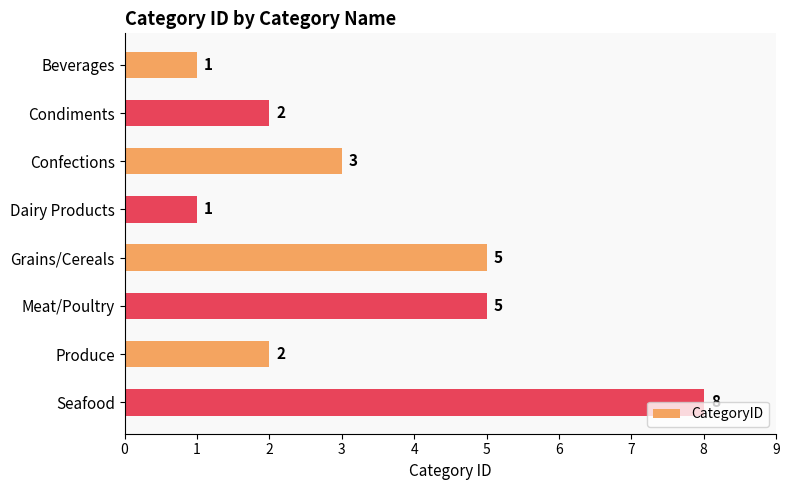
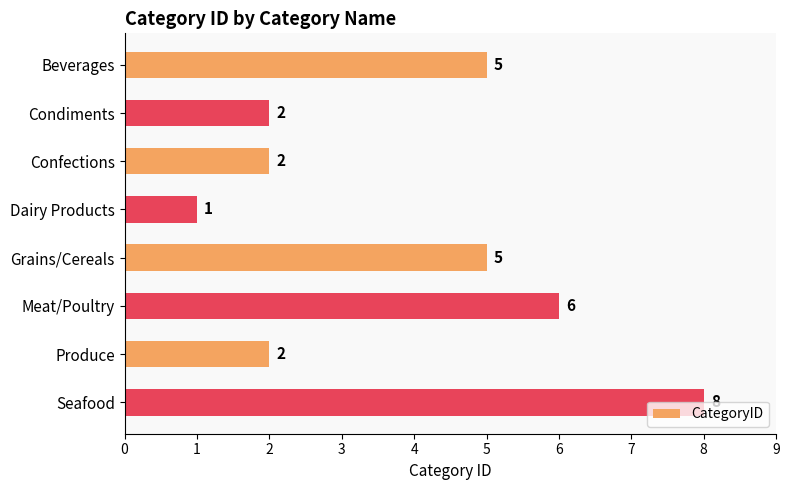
Beverages: 1 -> 5
Confections: 3 -> 2
Meat/Poultry: 5 -> 6
